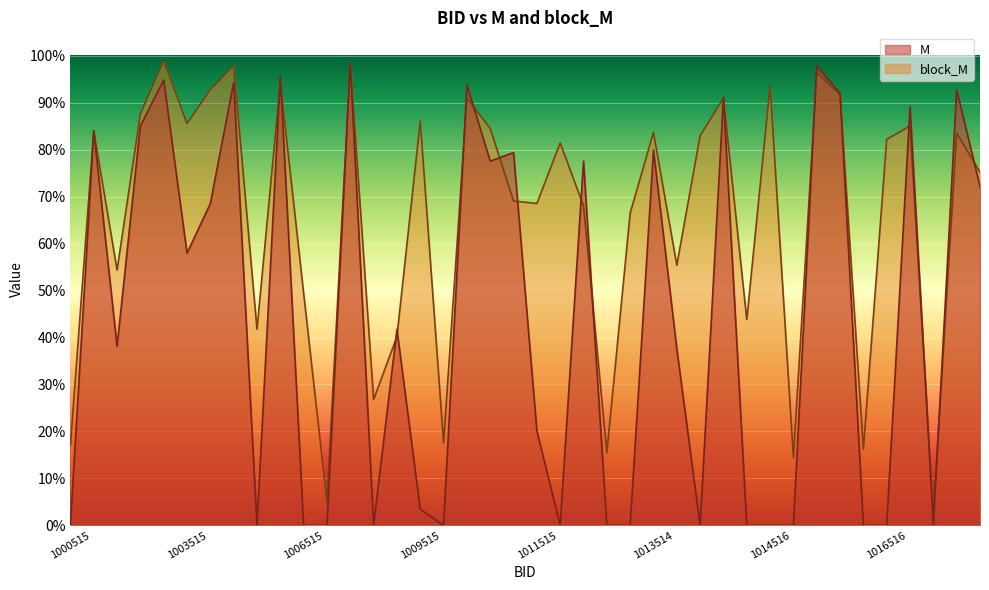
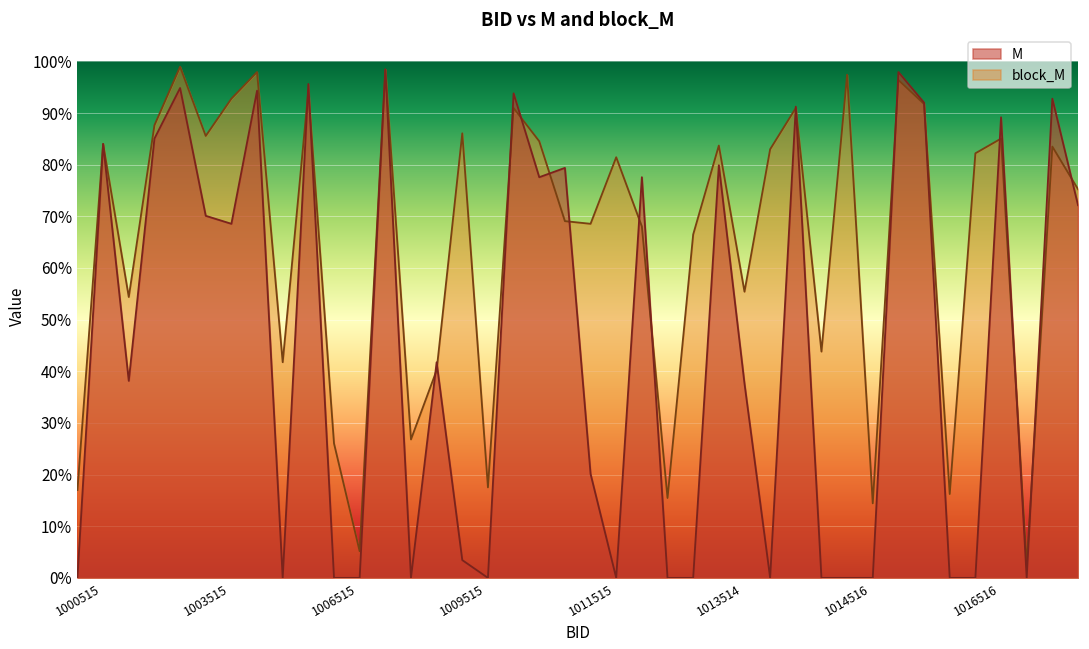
M, 1003515: 58% -> 70%
block_M, 1006515: 49% -> 26%
block_M, 1014516: 94% -> 97%
